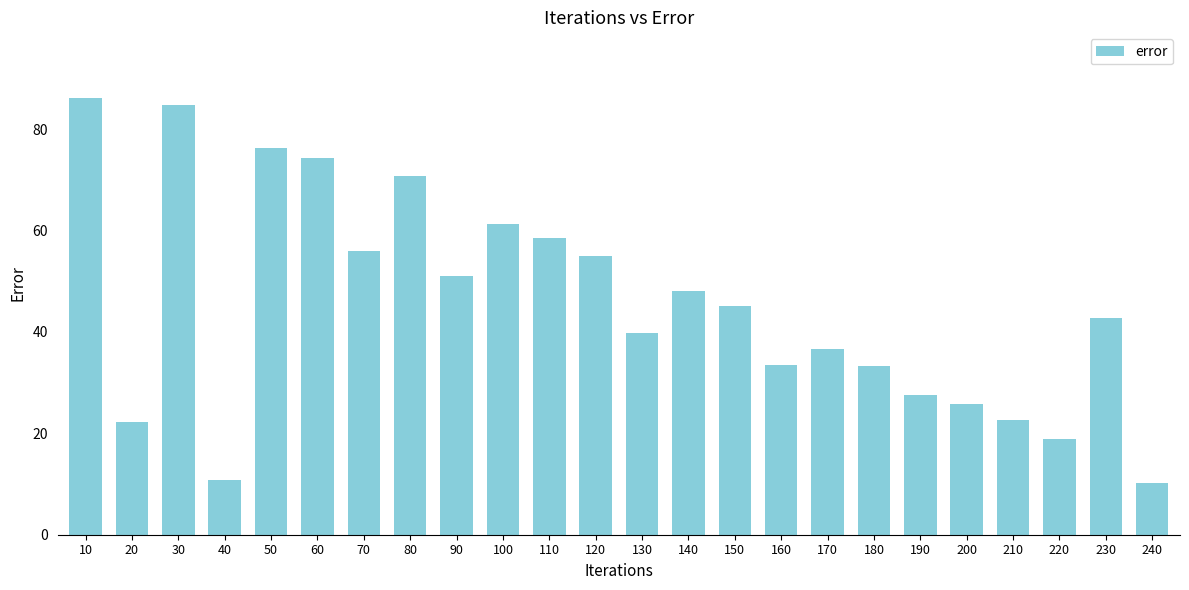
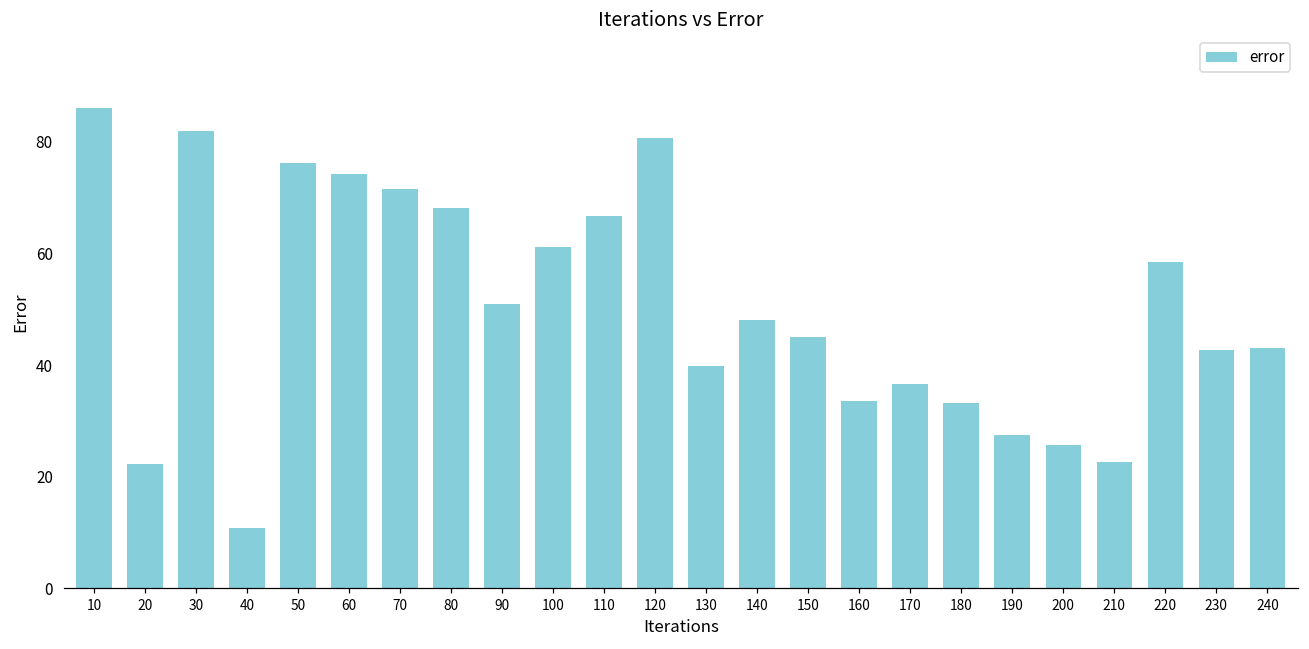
30: 85 -> 82
70: 56 -> 72
80: 71 -> 68
110: 58 -> 67
120: 55 -> 81
220: 19 -> 59
240: 10 -> 43
